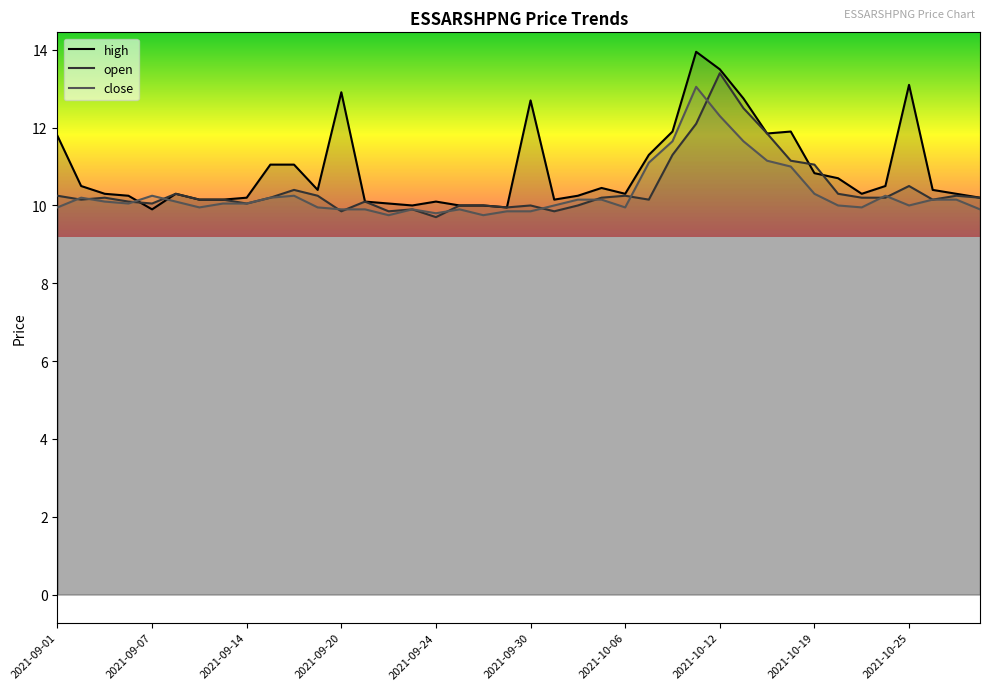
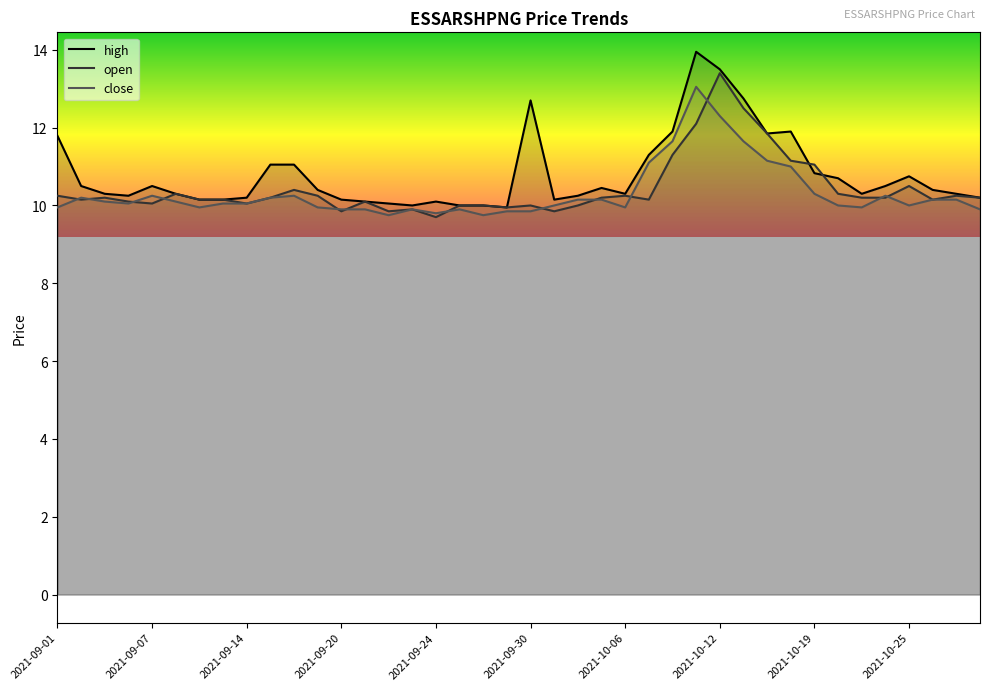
high, 2021-09-07: 9.9 -> 10.5
high, 2021-09-20: 12.9 -> 10.2
high, 2021-10-25: 13.1 -> 10.8
